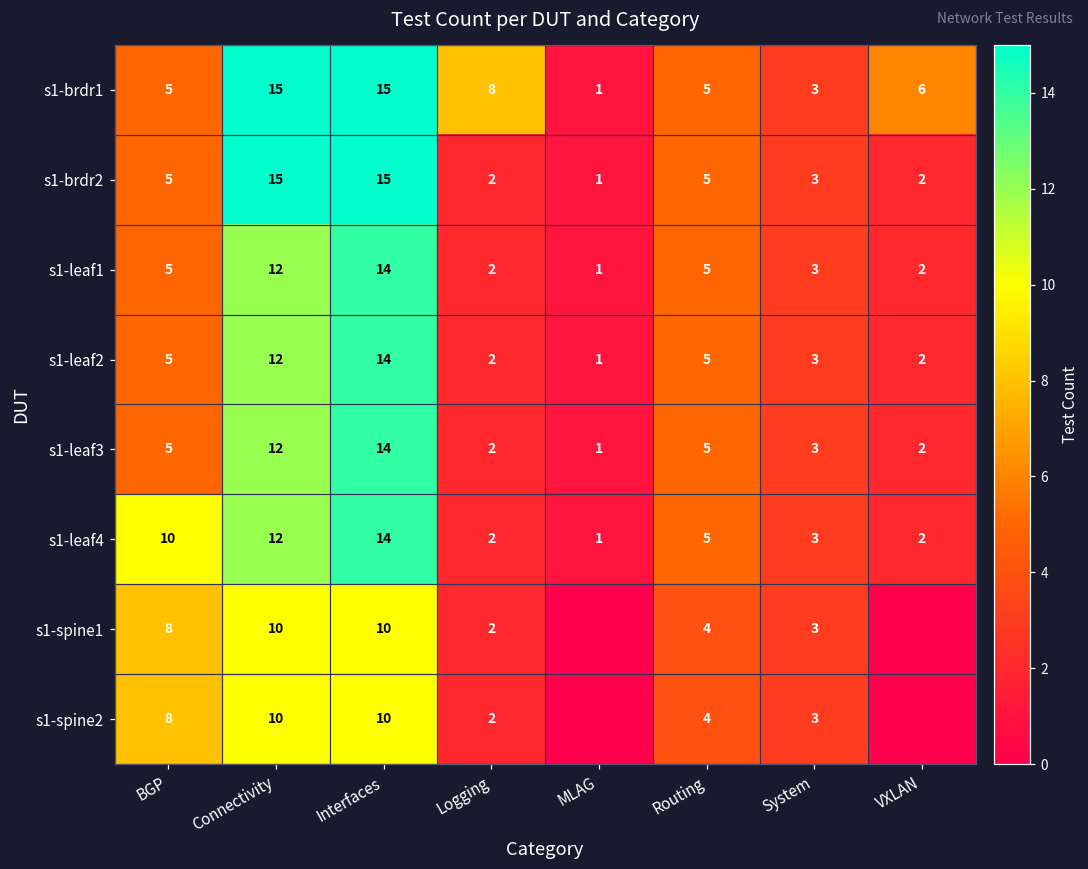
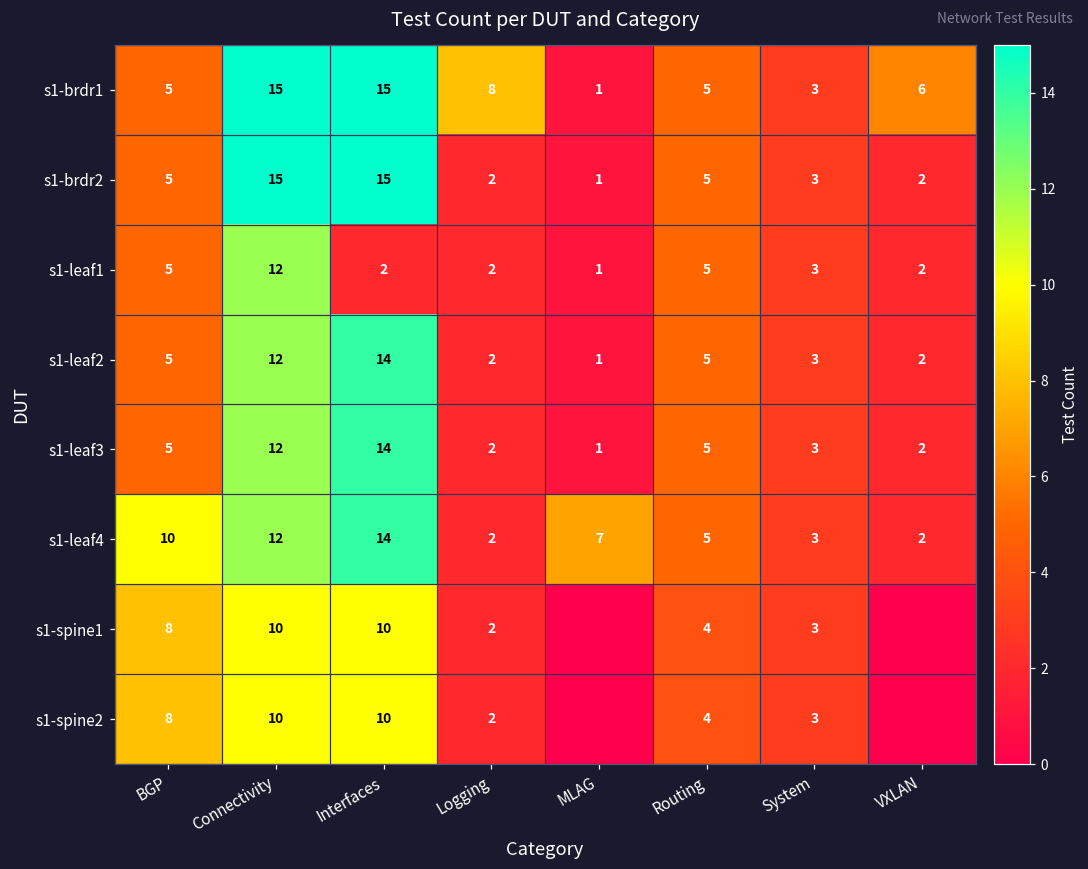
s1-leaf1, Interfaces: 14 -> 2
s1-leaf4, MLAG: 1 -> 7
